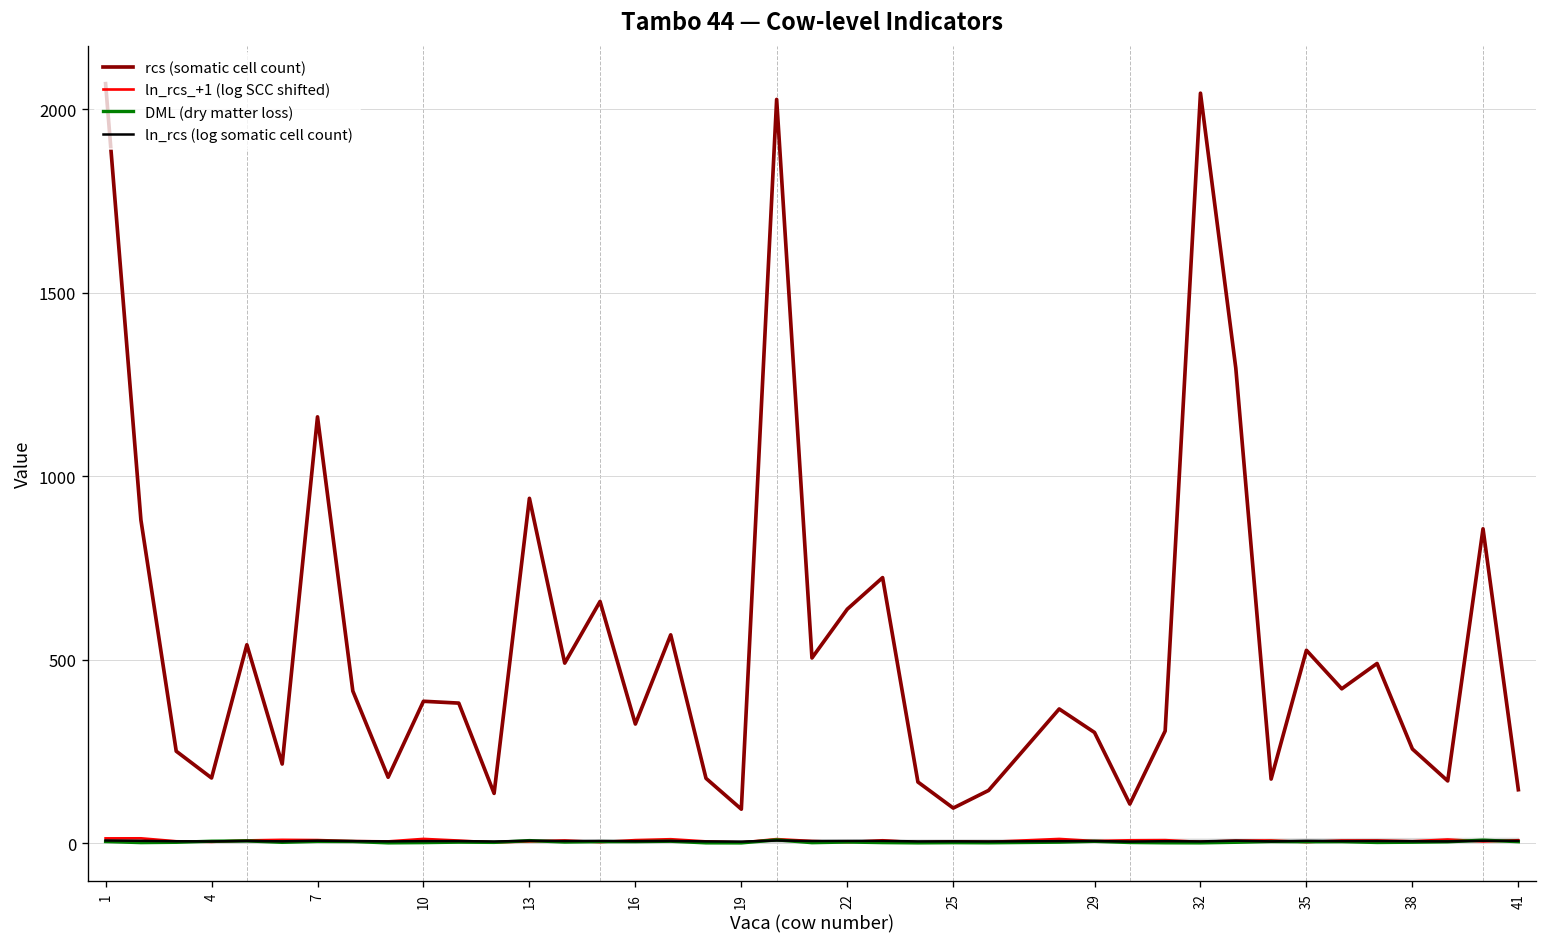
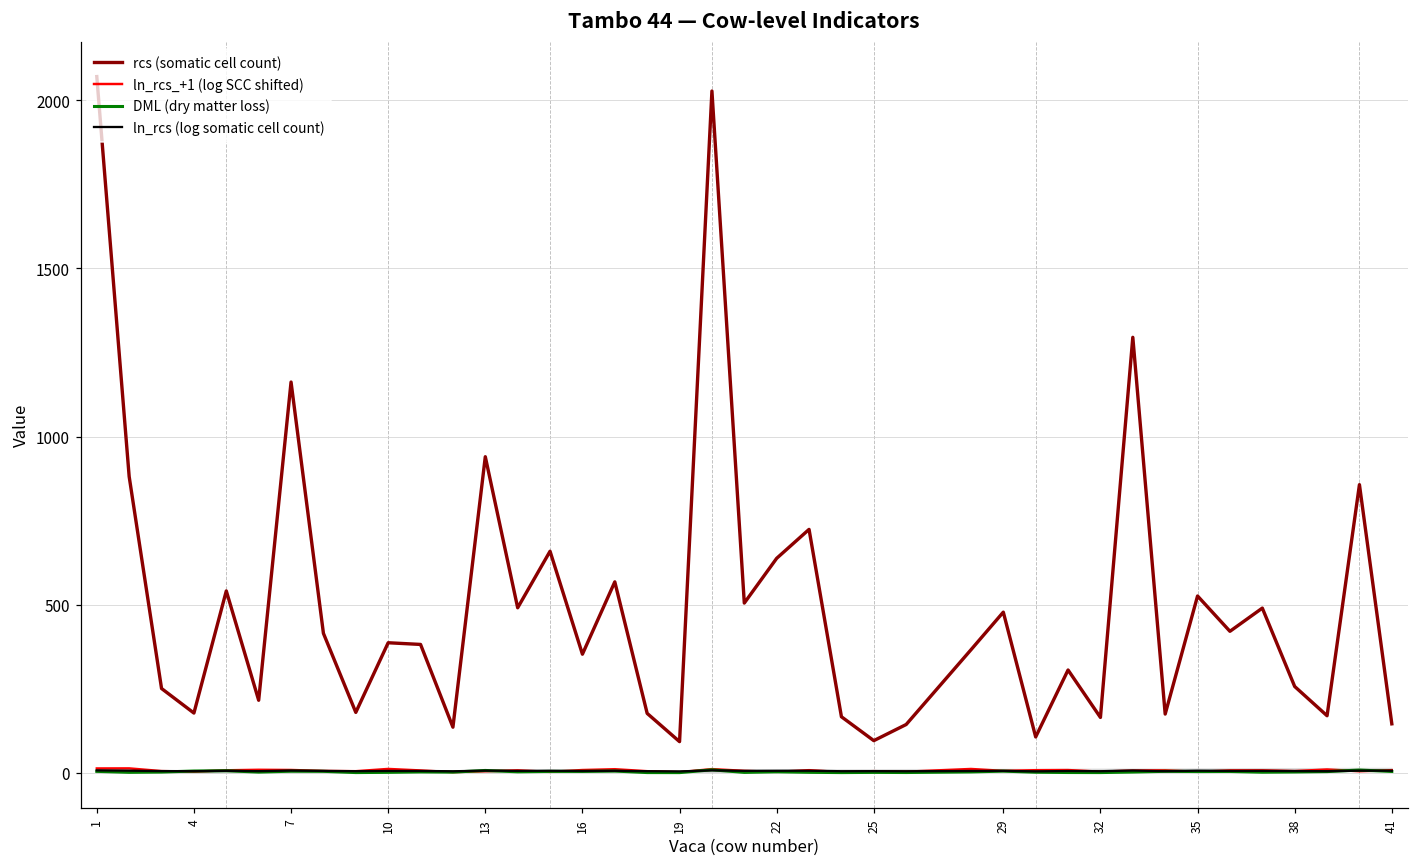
rcs (somatic cell count), 16: 330 -> 350
rcs (somatic cell count), 29: 300 -> 480
rcs (somatic cell count), 32: 2040 -> 170
